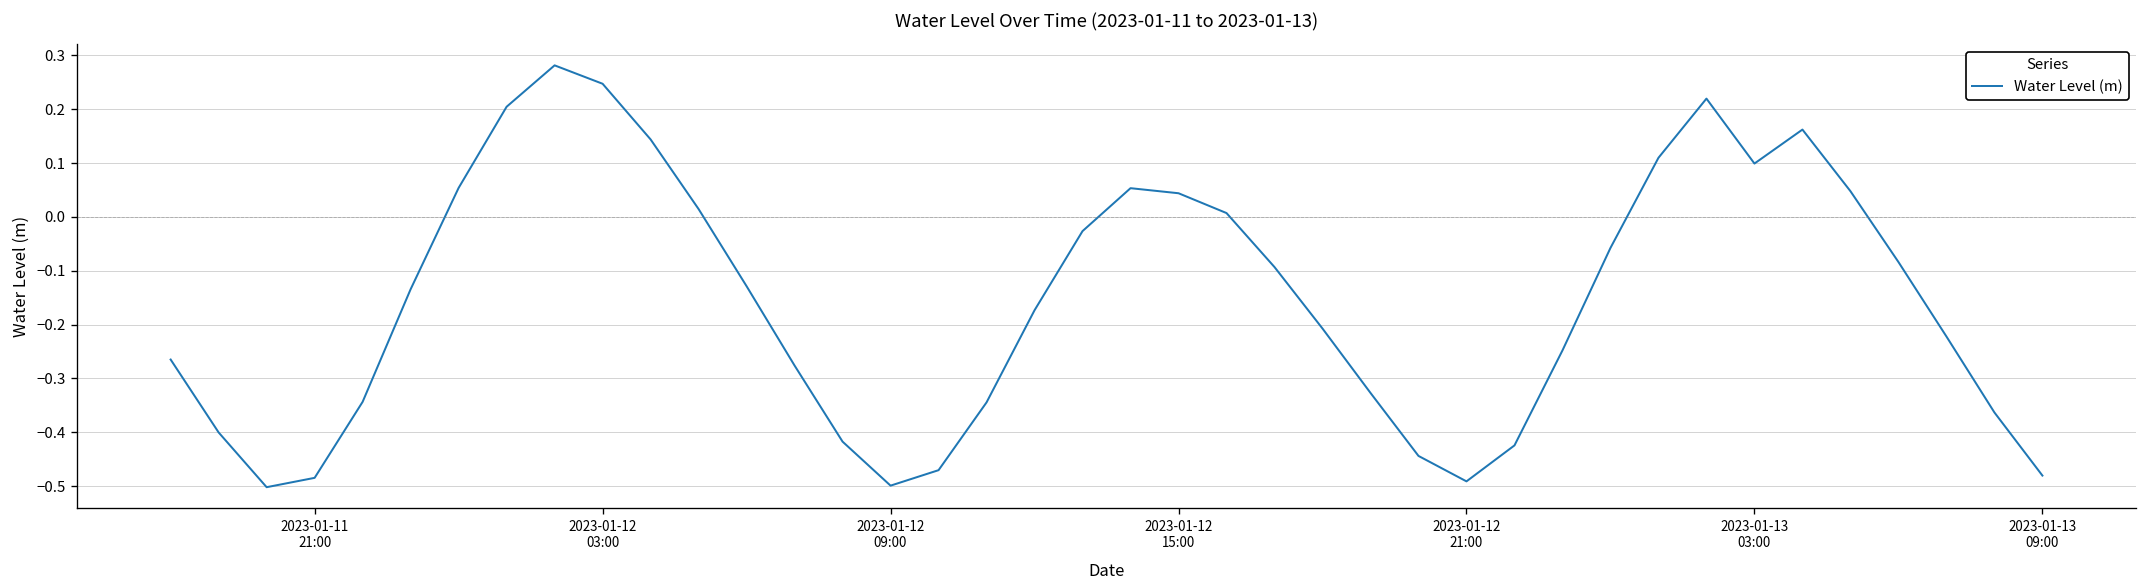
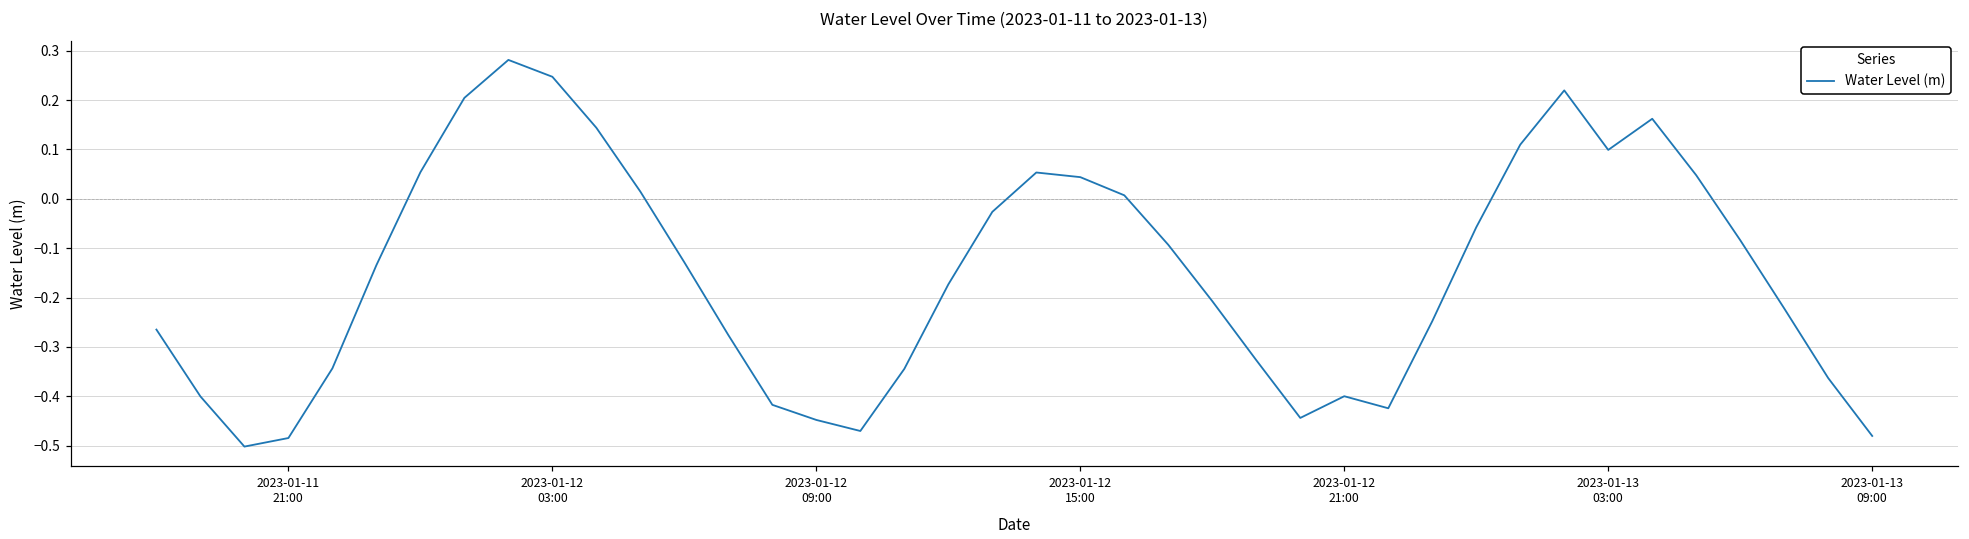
2023-01-12 09:00: -0.50 -> -0.45
2023-01-12 21:00: -0.49 -> -0.40
